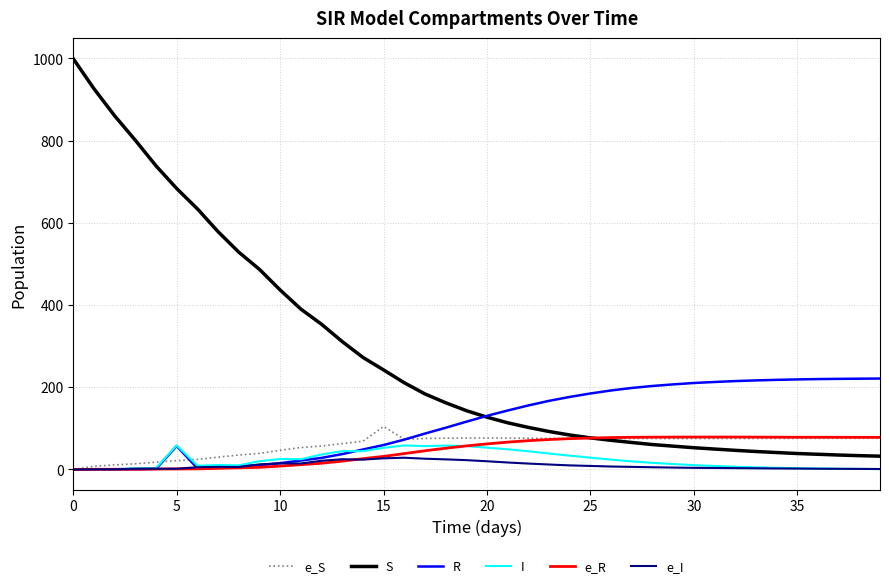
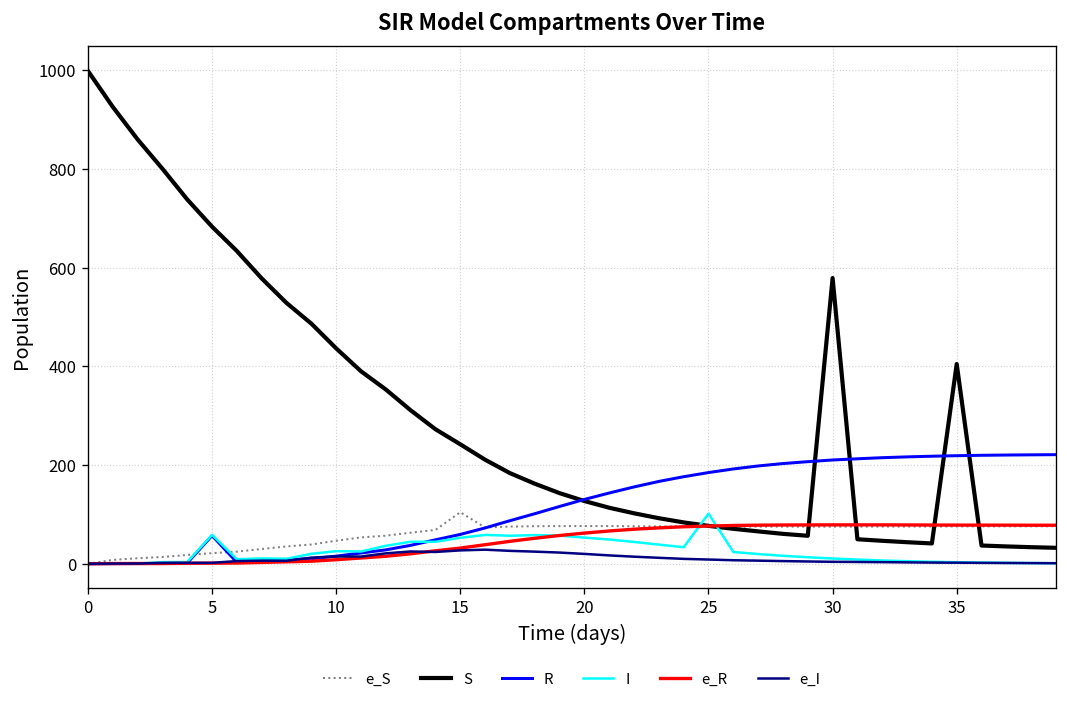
I, 25: 30 -> 100
S, 30: 50 -> 580
S, 35: 40 -> 400
